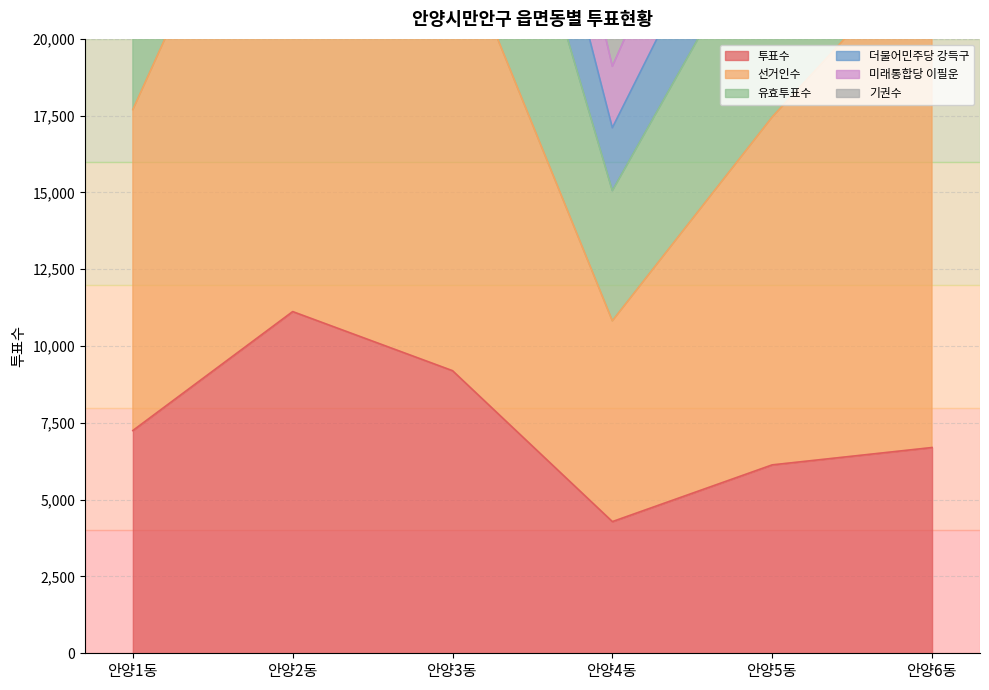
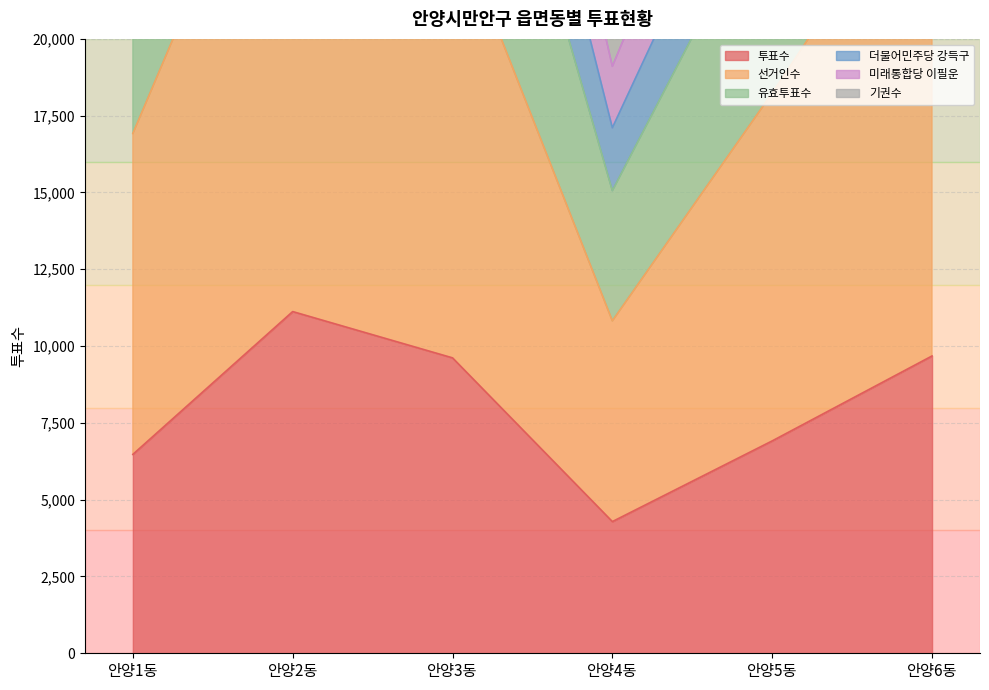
투표수, 안양1동: 7,300 -> 6,500
투표수, 안양3동: 9,200 -> 9,600
투표수, 안양5동: 6,100 -> 6,900
투표수, 안양6동: 6,700 -> 9,700
